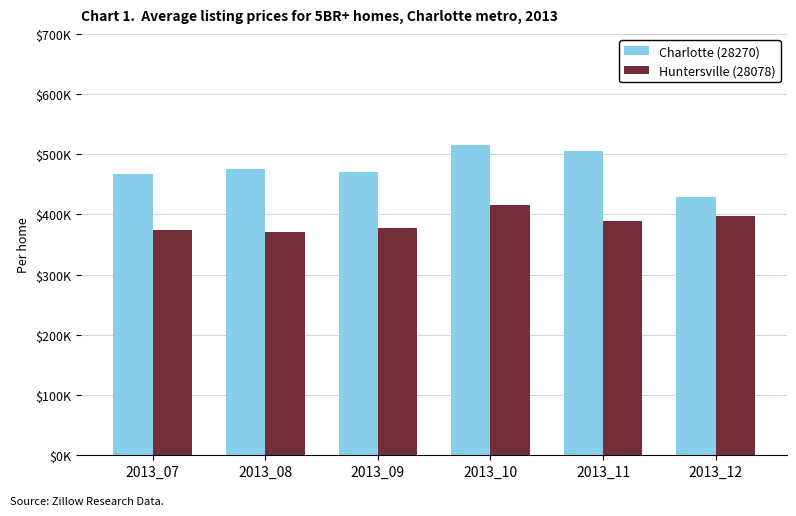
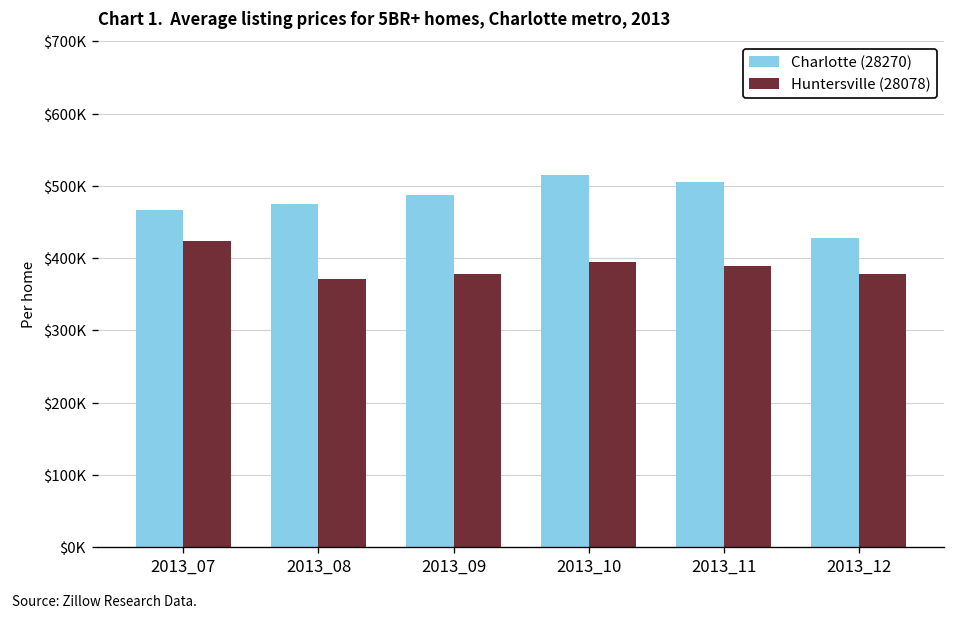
Huntersville (28078), 2013_07: $380000 -> $420000
Charlotte (28270), 2013_09: $470000 -> $490000
Huntersville (28078), 2013_10: $420000 -> $400000
Huntersville (28078), 2013_12: $400000 -> $380000
